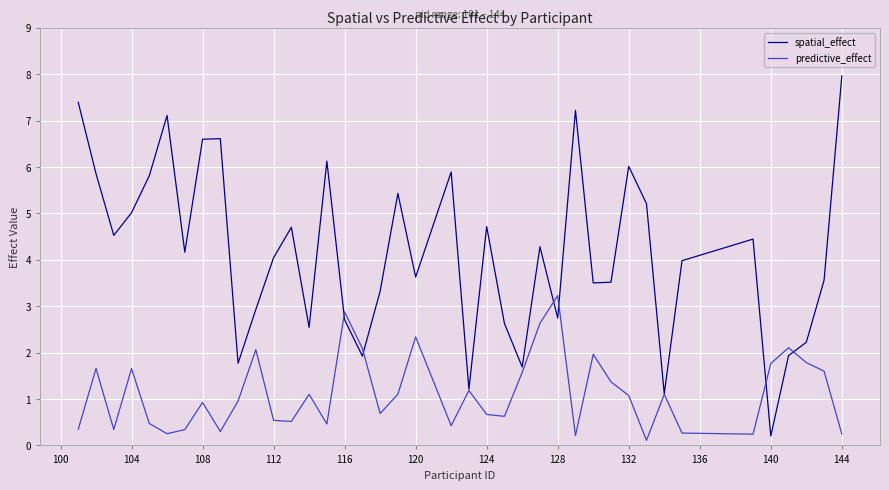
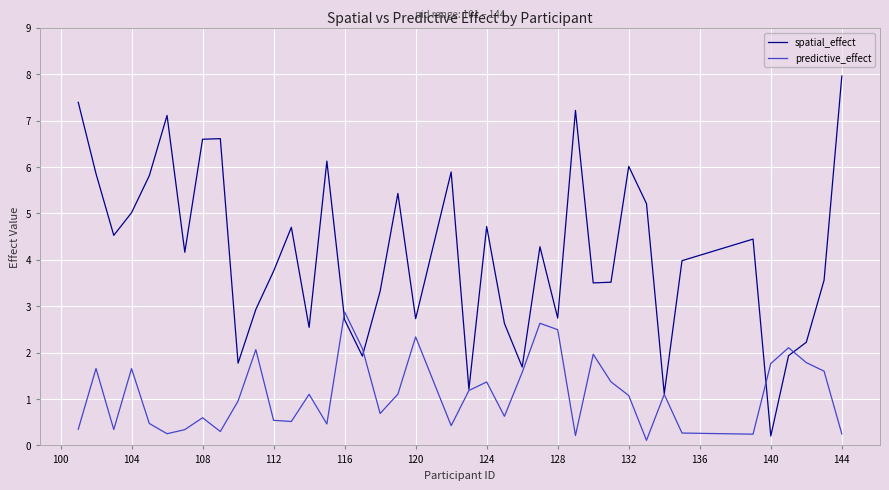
predictive_effect, 108: 0.9 -> 0.6
spatial_effect, 112: 4.0 -> 3.8
spatial_effect, 120: 3.6 -> 2.7
predictive_effect, 124: 0.7 -> 1.4
predictive_effect, 128: 3.2 -> 2.5
